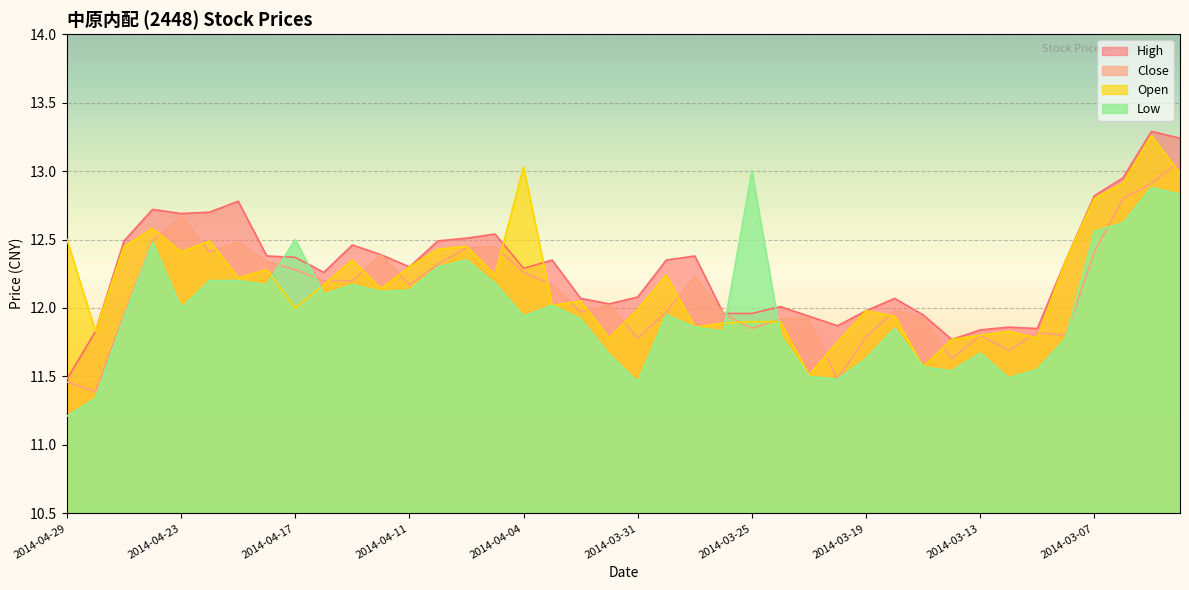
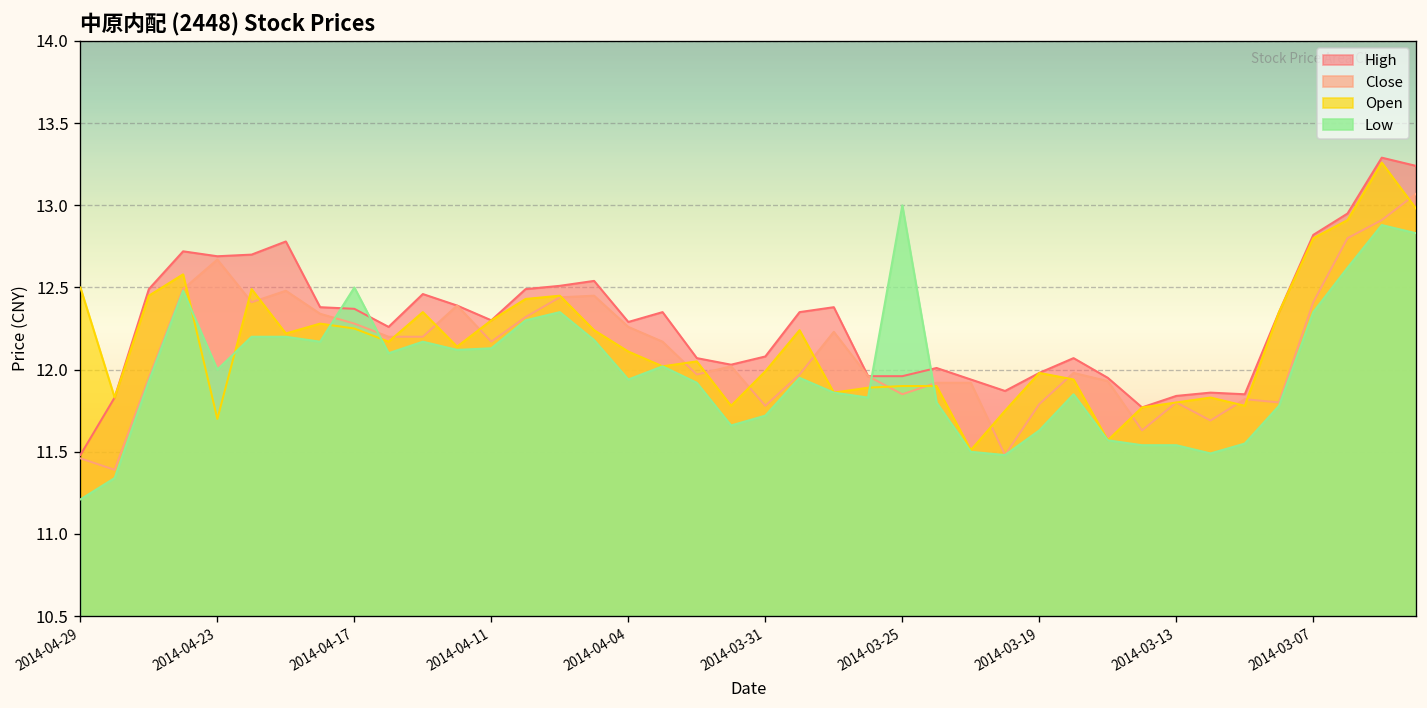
Open, 2014-04-23: 12.41 -> 11.70
Open, 2014-04-17: 12.00 -> 12.25
Open, 2014-04-04: 13.03 -> 12.11
Low, 2014-03-31: 11.46 -> 11.72
Low, 2014-03-13: 11.67 -> 11.54
Low, 2014-03-07: 12.56 -> 12.35
